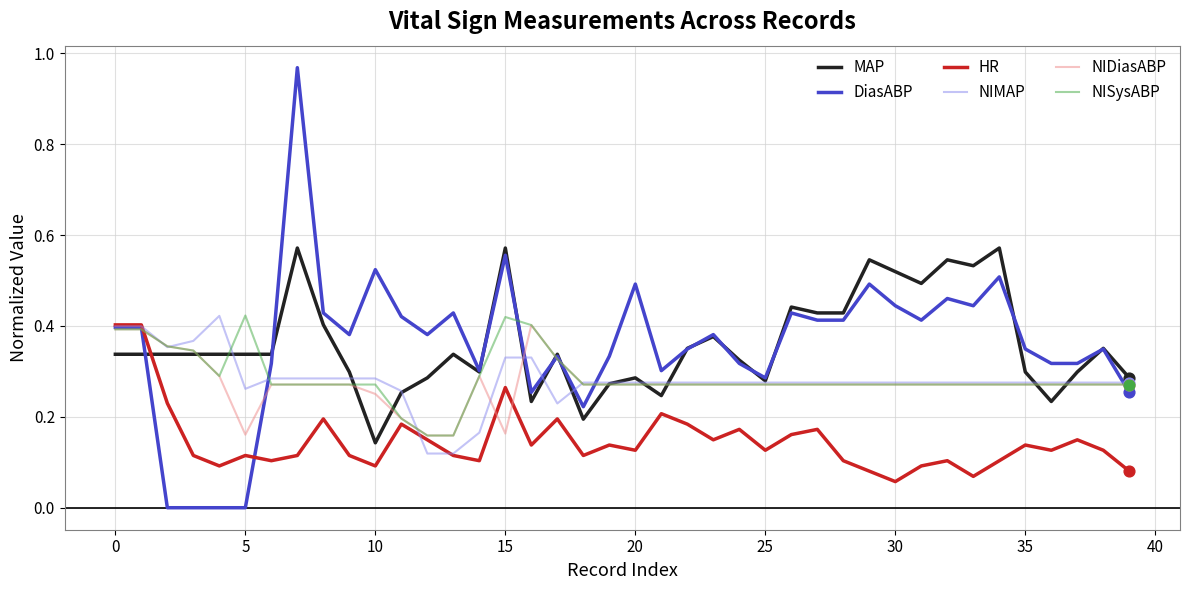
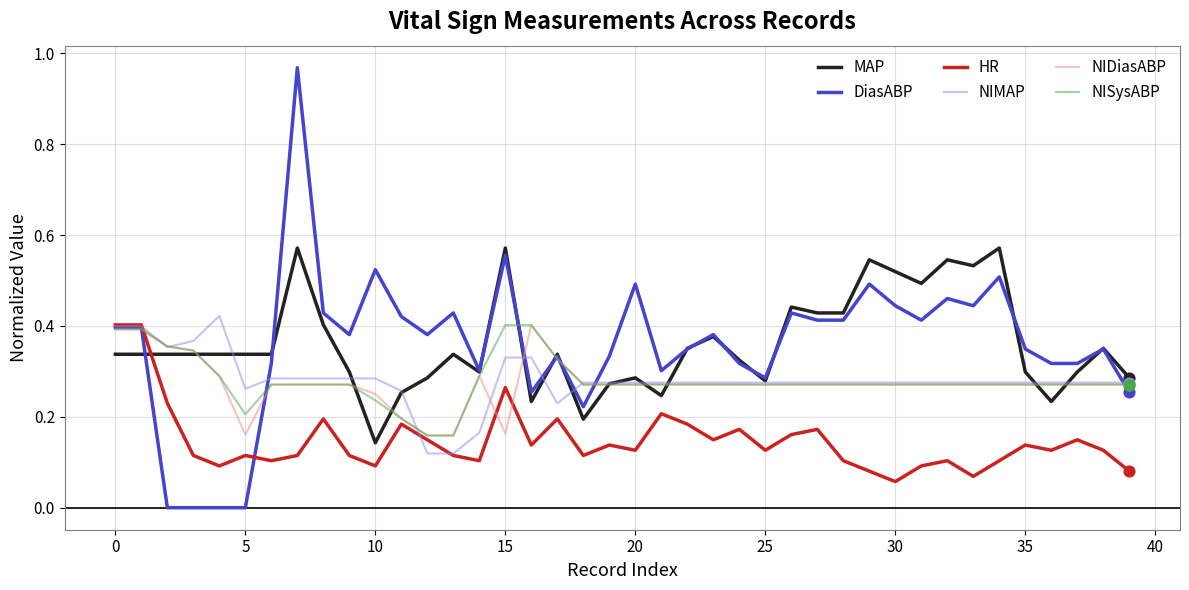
NISysABP, 5: 0.42 -> 0.21
NISysABP, 10: 0.27 -> 0.24
NISysABP, 15: 0.42 -> 0.40
